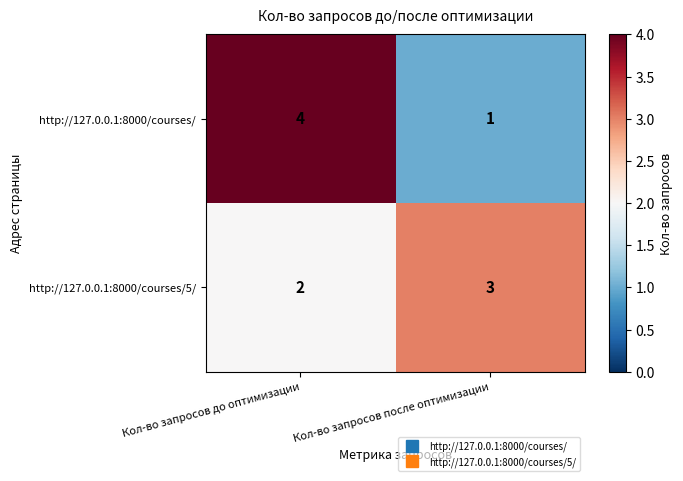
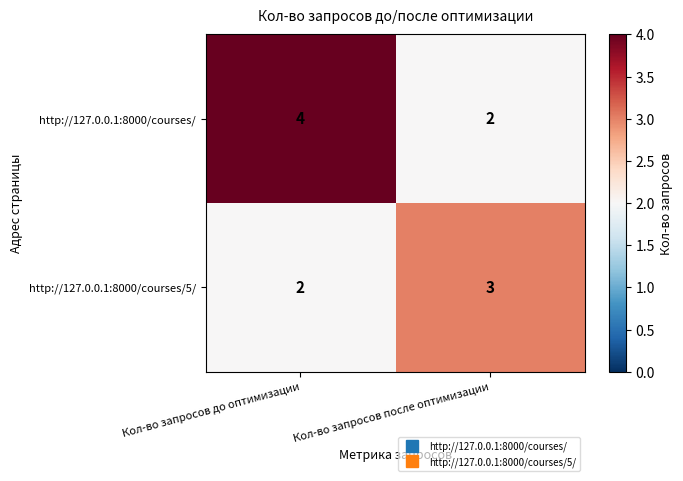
http://127.0.0.1:8000/courses/, Кол-во запросов после оптимизации: 1 -> 2
